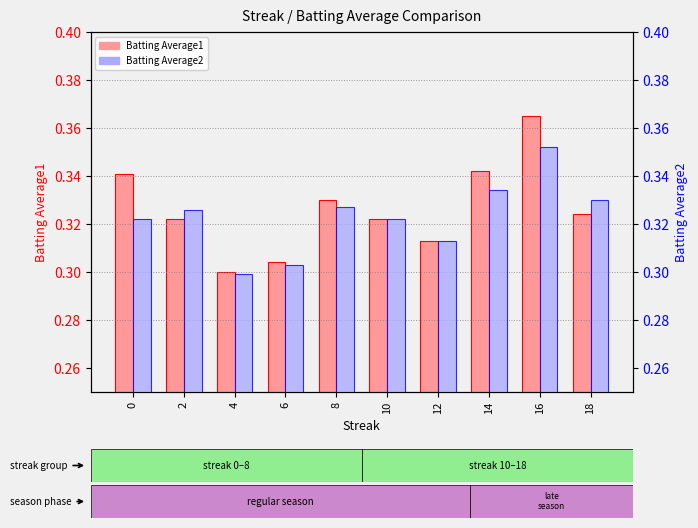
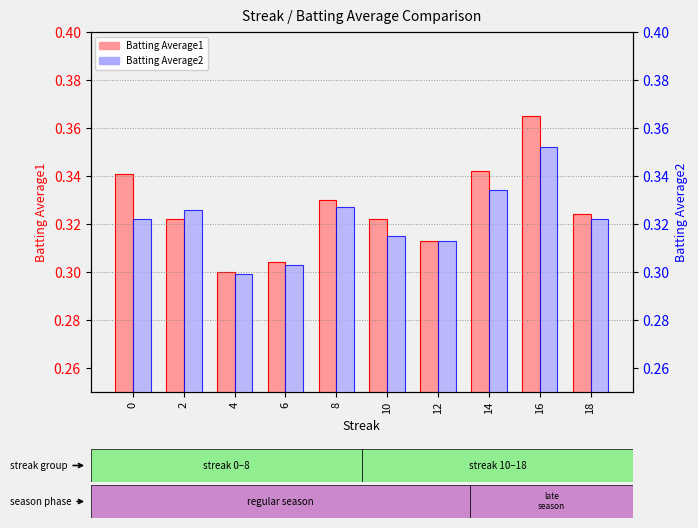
Batting Average2, 10: 0.322 -> 0.315
Batting Average2, 18: 0.330 -> 0.322
